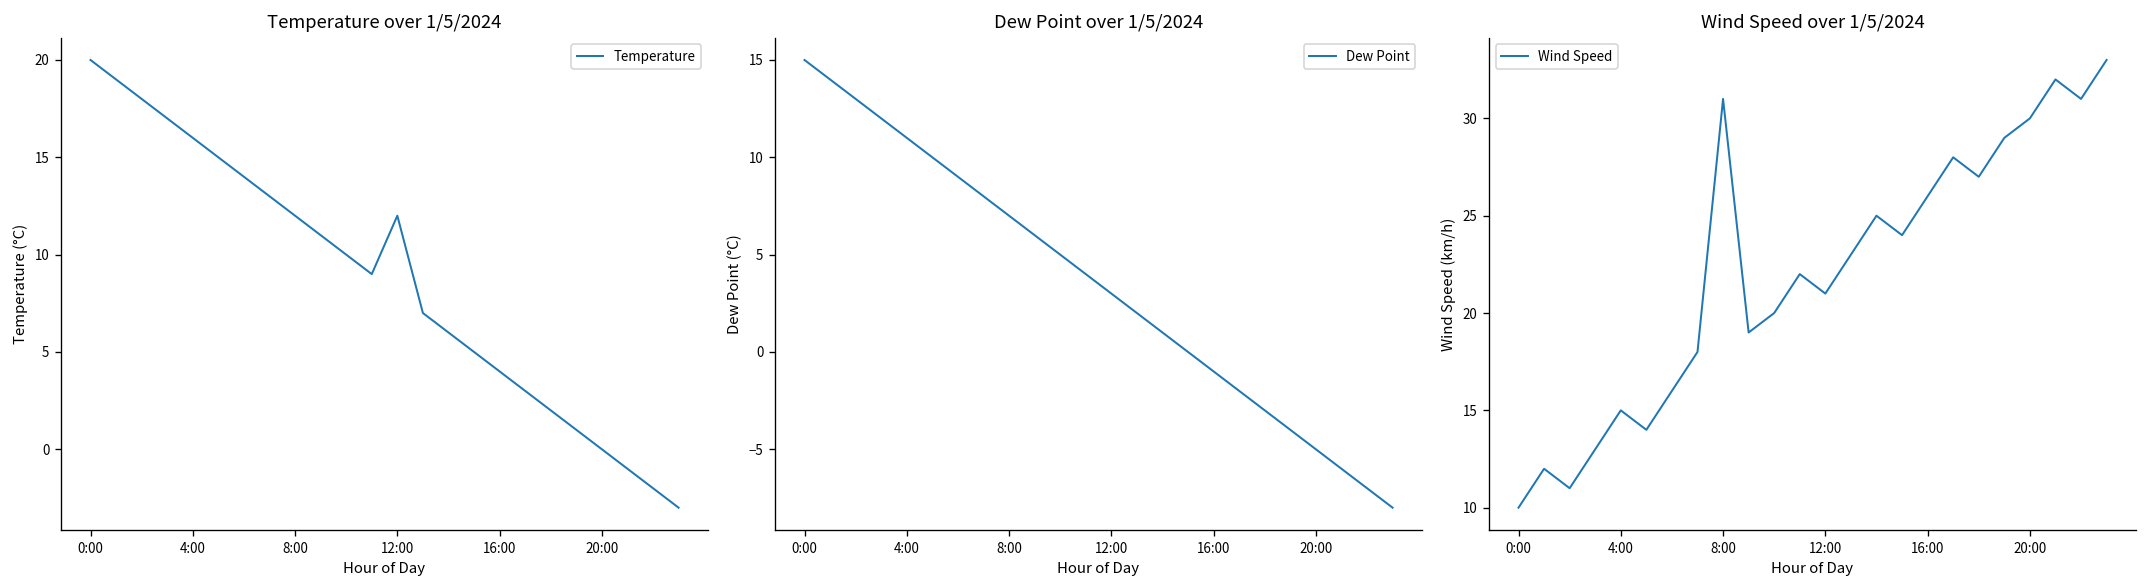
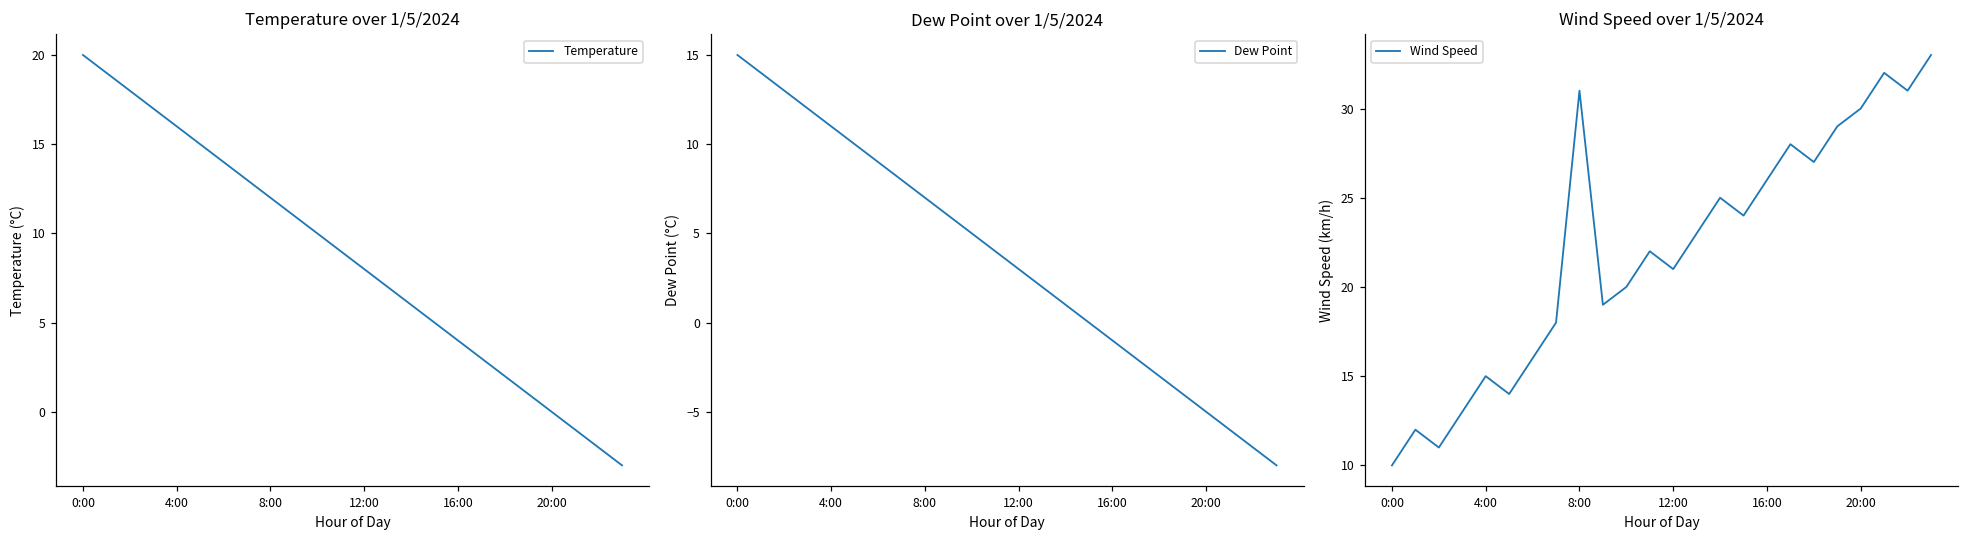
Temperature over 1/5/2024, 12:00: 12 -> 8
